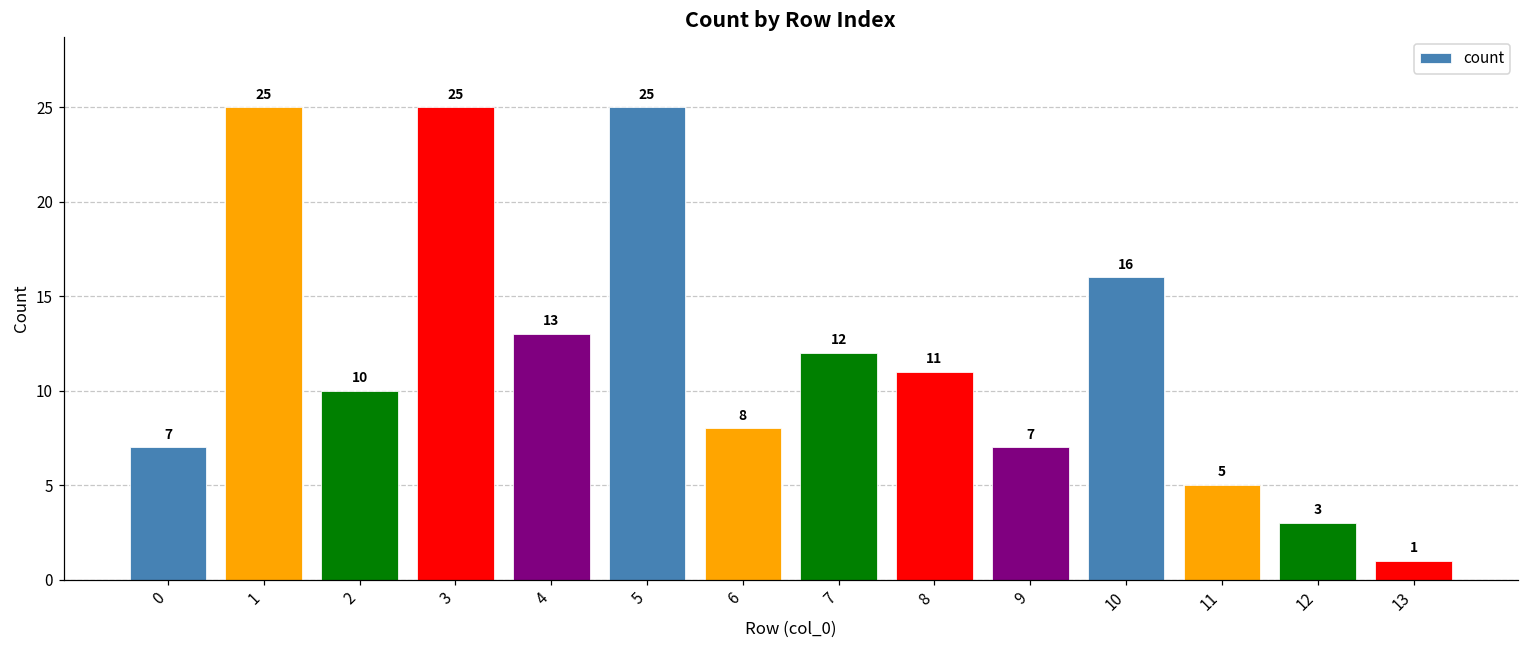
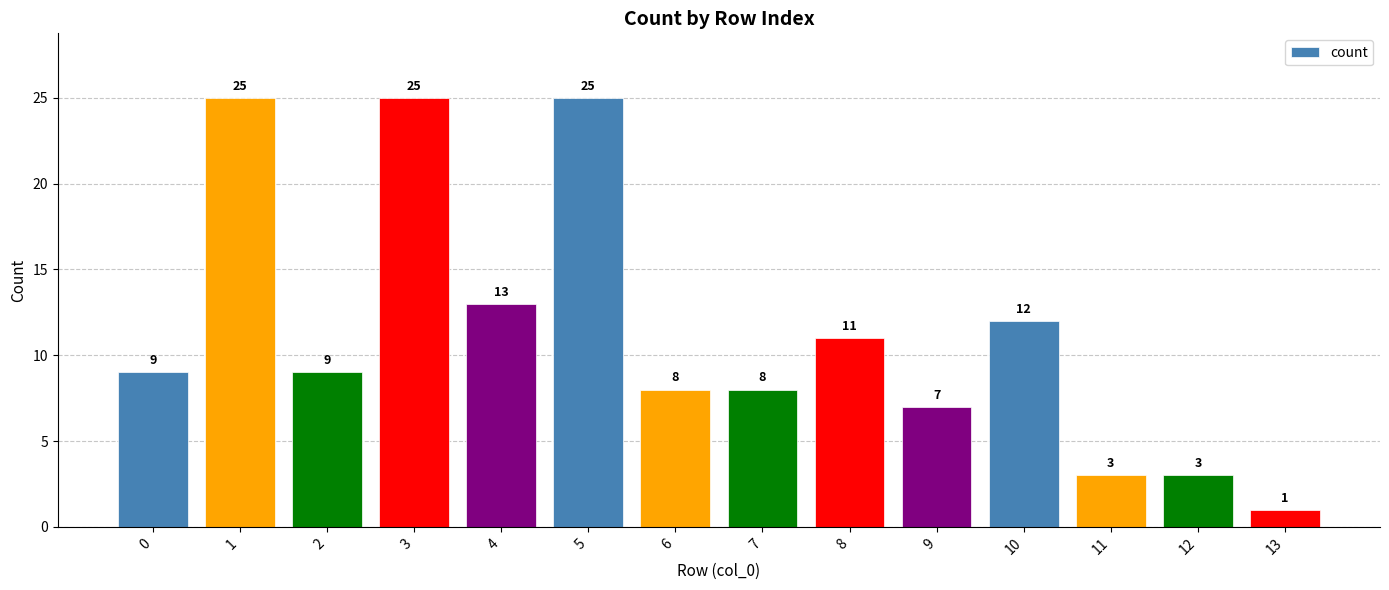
0: 7 -> 9
2: 10 -> 9
7: 12 -> 8
10: 16 -> 12
11: 5 -> 3
